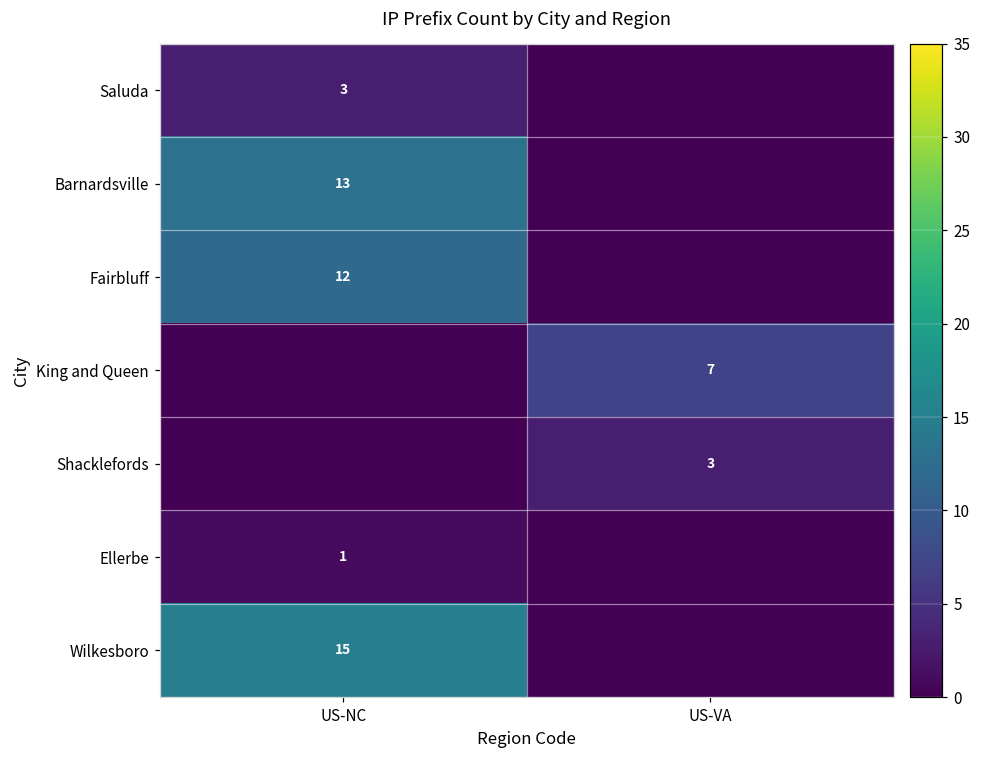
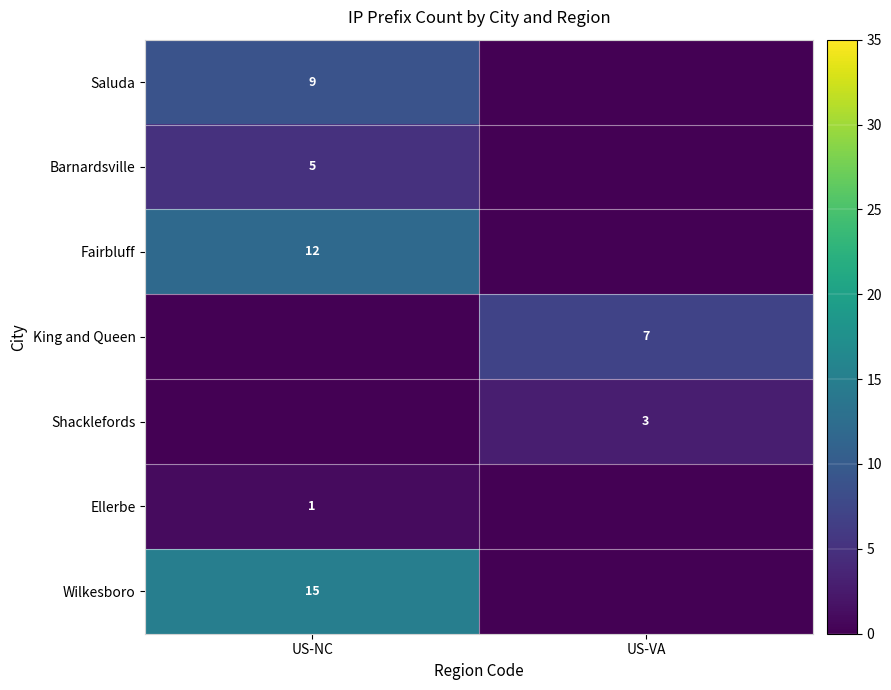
Saluda, US-NC: 3 -> 9
Barnardsville, US-NC: 13 -> 5
